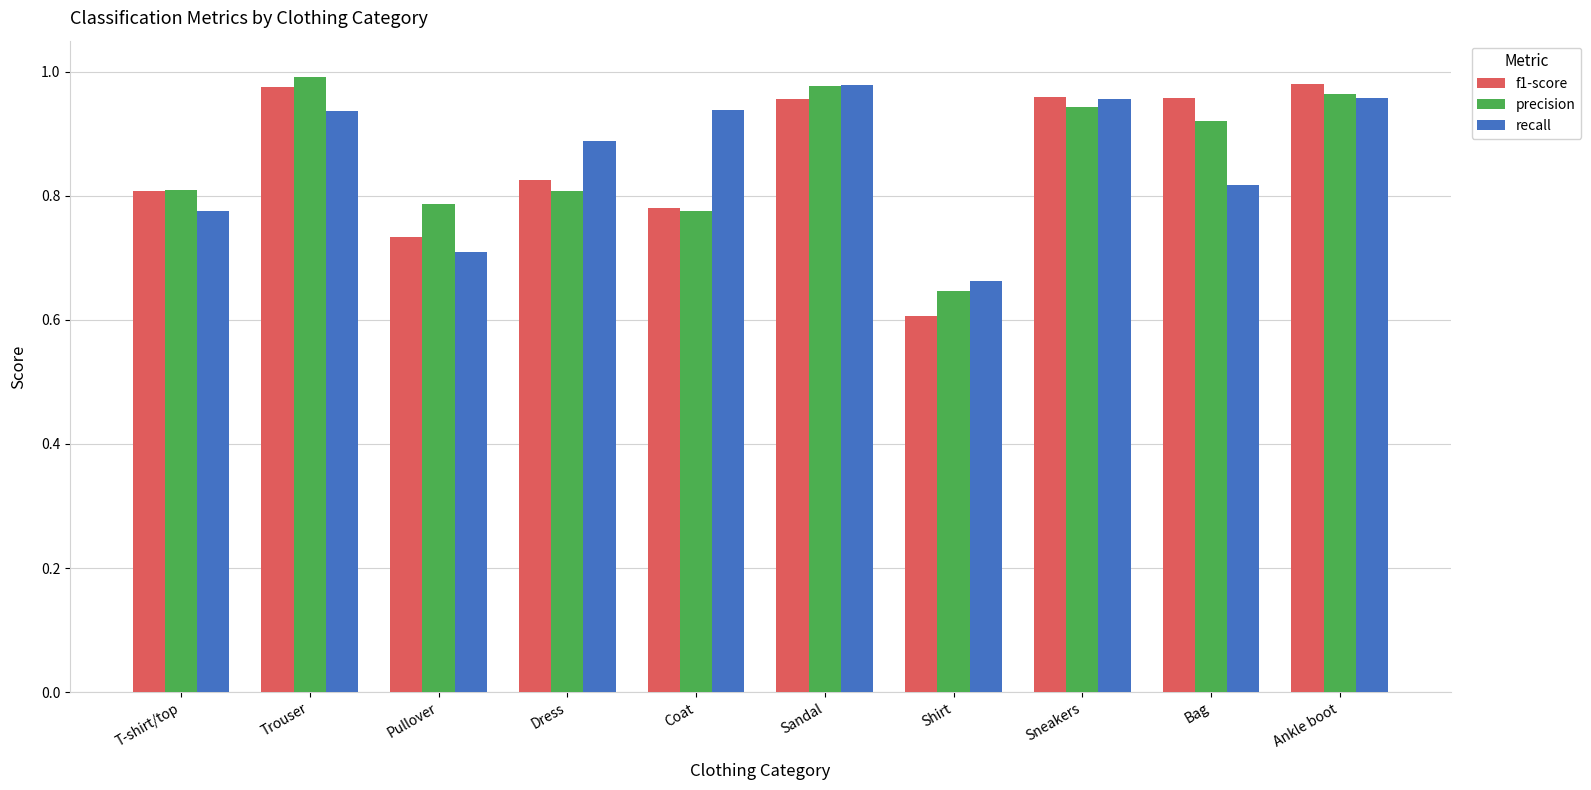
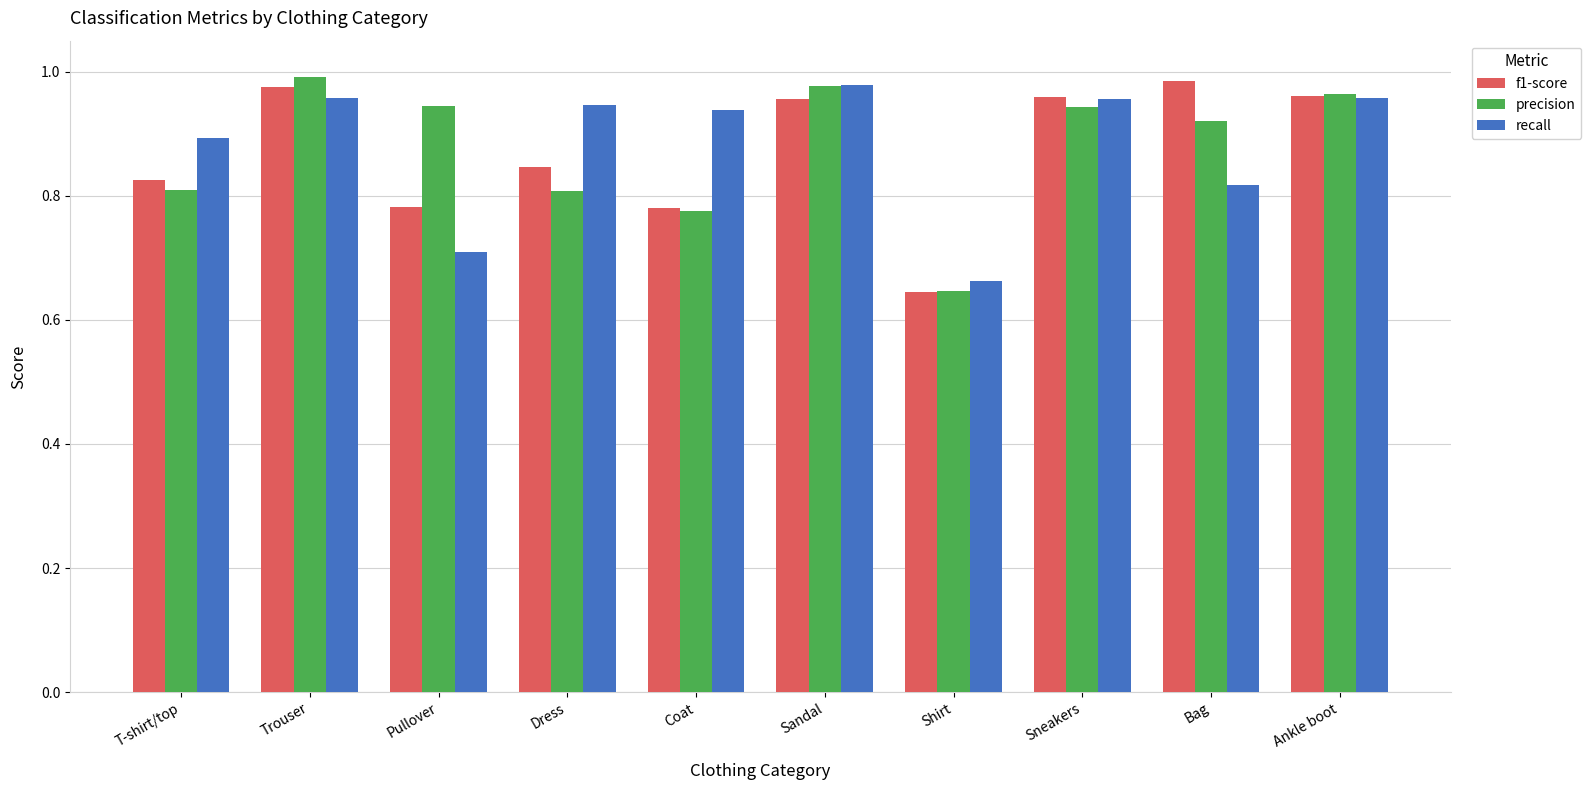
f1-score, T-shirt/top: 0.81 -> 0.83
recall, T-shirt/top: 0.78 -> 0.89
recall, Trouser: 0.94 -> 0.96
f1-score, Pullover: 0.73 -> 0.78
precision, Pullover: 0.79 -> 0.94
f1-score, Dress: 0.82 -> 0.85
recall, Dress: 0.89 -> 0.95
f1-score, Shirt: 0.61 -> 0.64
f1-score, Bag: 0.96 -> 0.99
f1-score, Ankle boot: 0.98 -> 0.96
